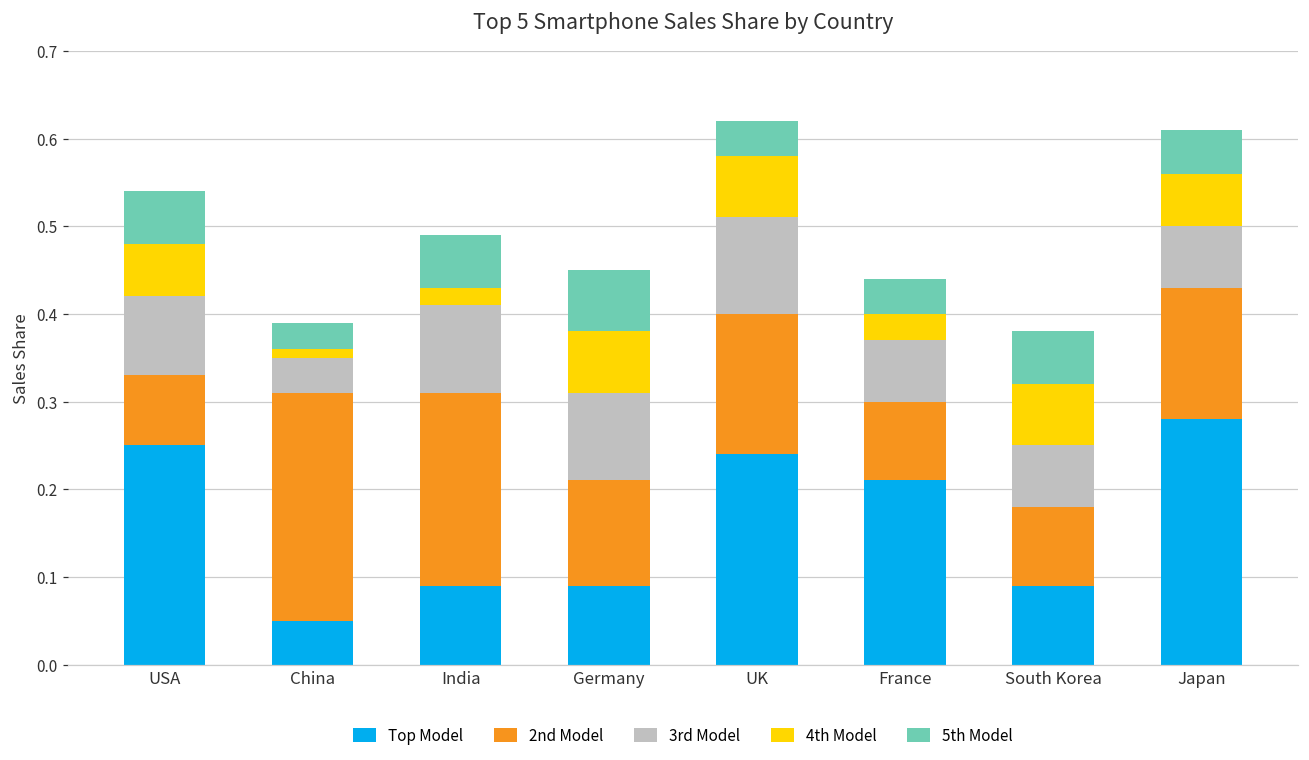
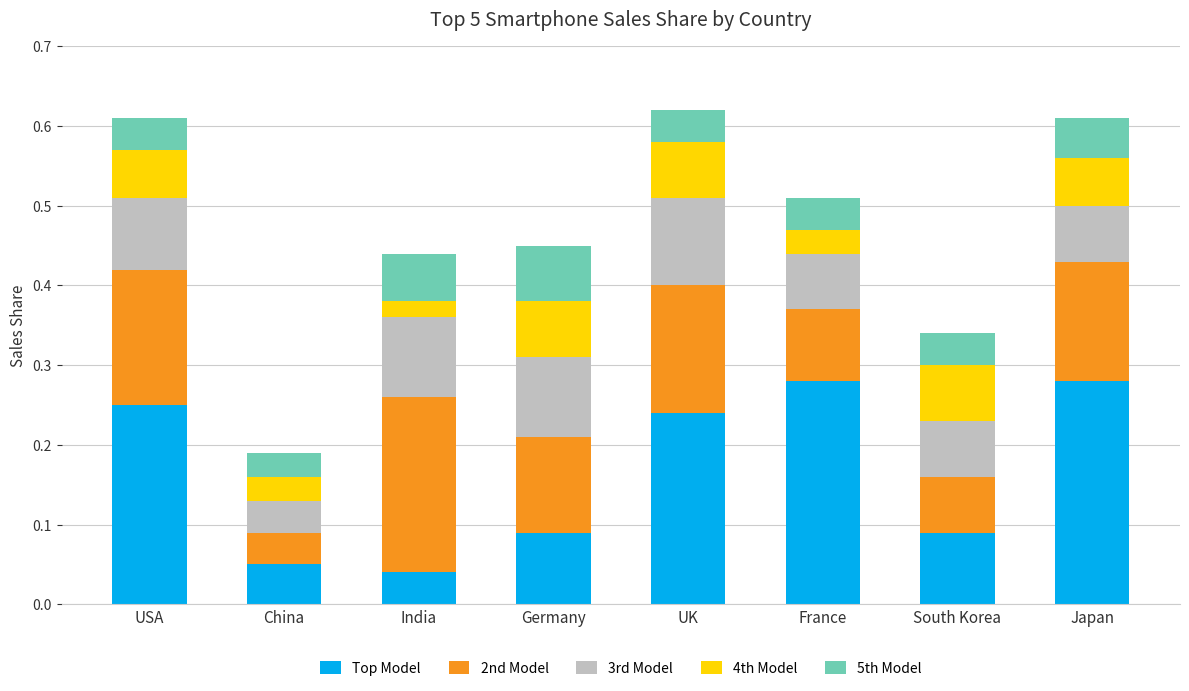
2nd Model, USA: 0.08 -> 0.17
5th Model, USA: 0.06 -> 0.04
2nd Model, China: 0.26 -> 0.04
4th Model, China: 0.01 -> 0.03
Top Model, India: 0.09 -> 0.04
Top Model, France: 0.21 -> 0.28
2nd Model, South Korea: 0.09 -> 0.07
5th Model, South Korea: 0.06 -> 0.04
